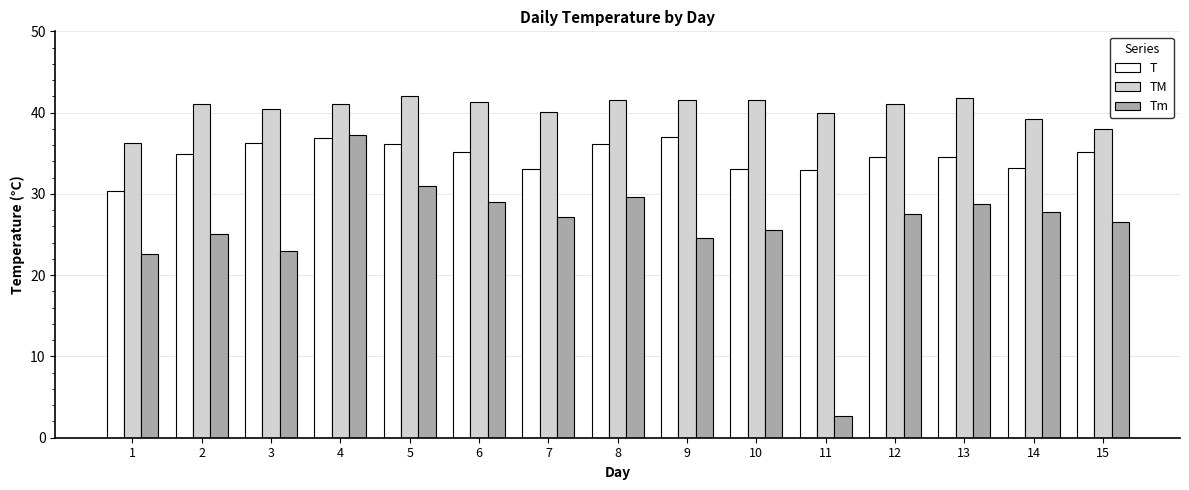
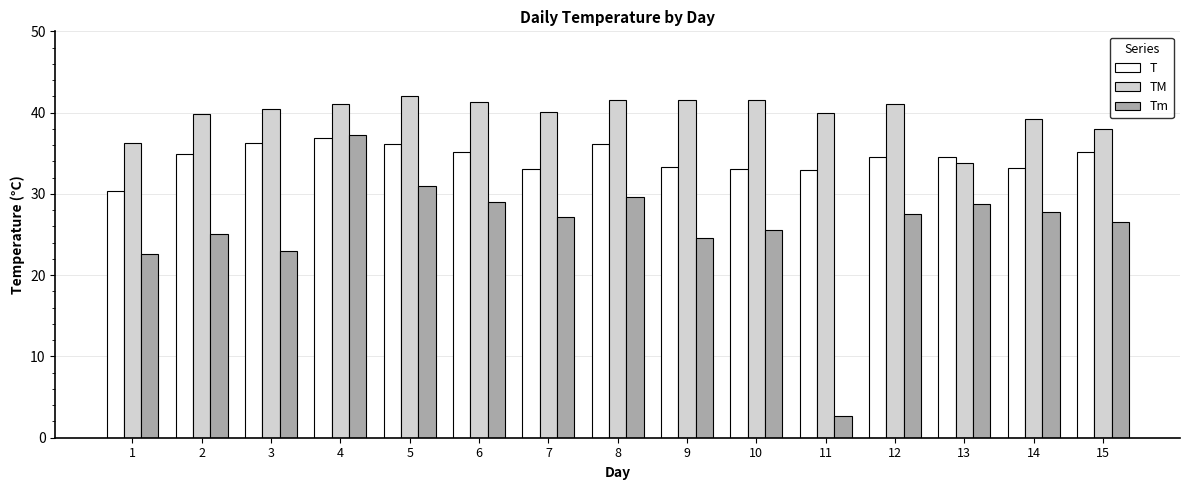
TM, 2: 41 -> 40
T, 9: 37 -> 33
TM, 13: 42 -> 34
